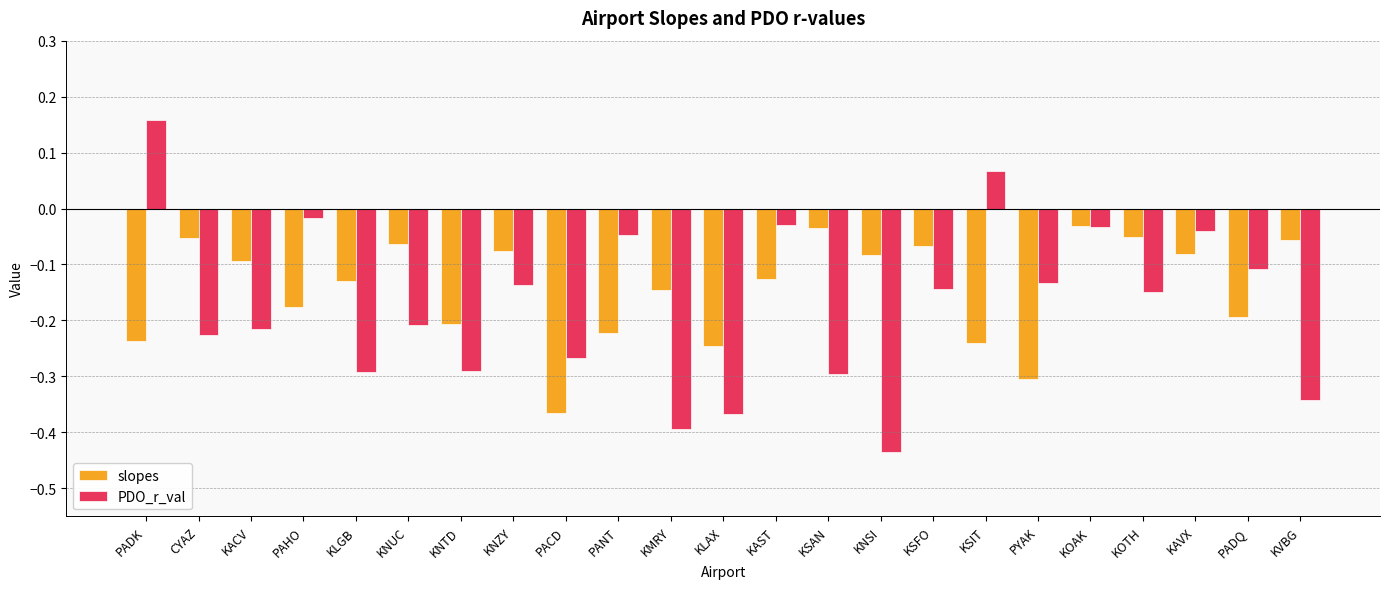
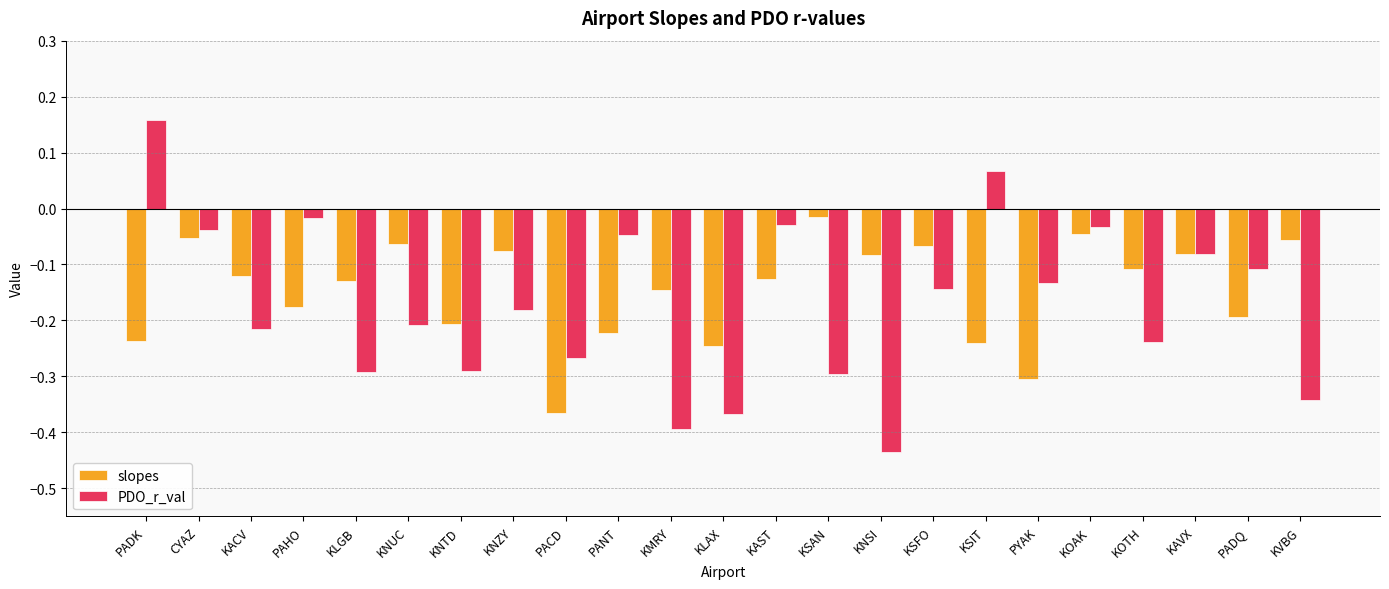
PDO_r_val, CYAZ: -0.23 -> -0.04
slopes, KACV: -0.09 -> -0.12
PDO_r_val, KNZY: -0.14 -> -0.18
slopes, KSAN: -0.03 -> -0.01
slopes, KOAK: -0.03 -> -0.05
slopes, KOTH: -0.05 -> -0.11
PDO_r_val, KOTH: -0.15 -> -0.24
PDO_r_val, KAVX: -0.04 -> -0.08
